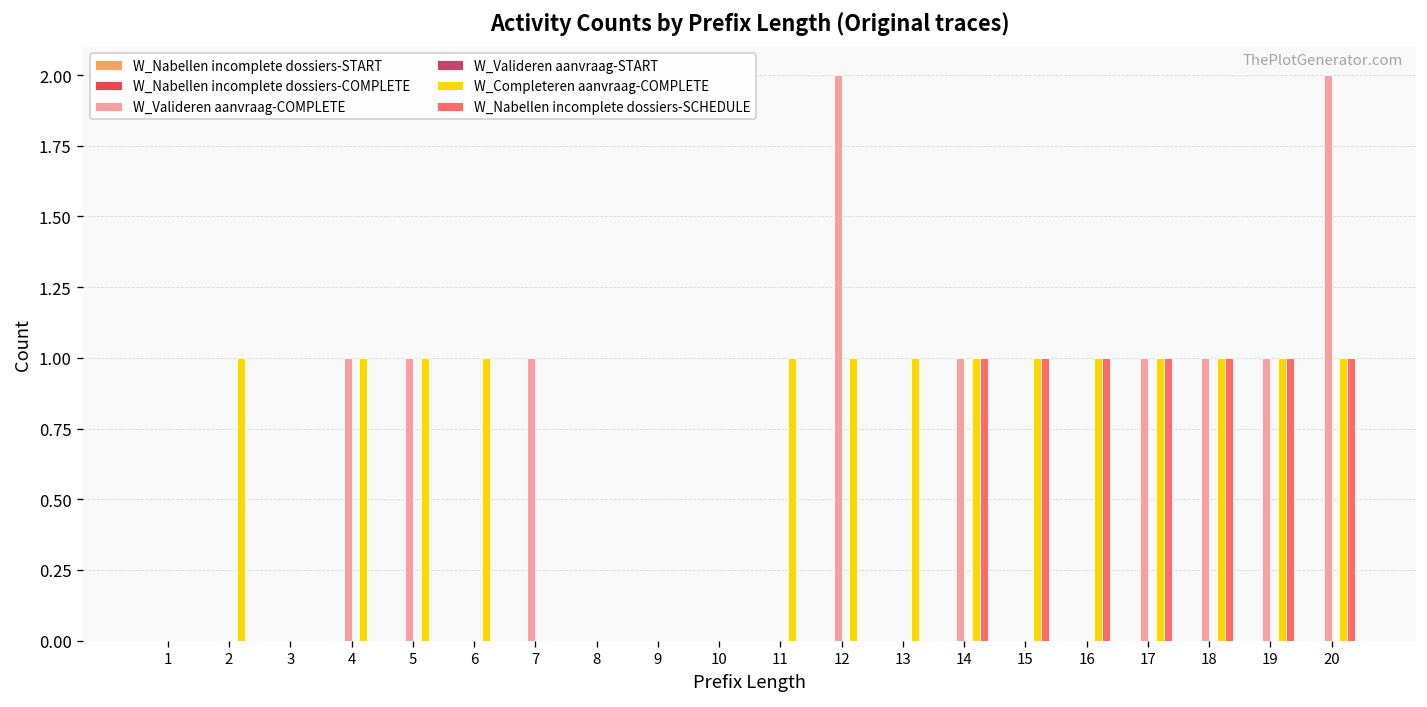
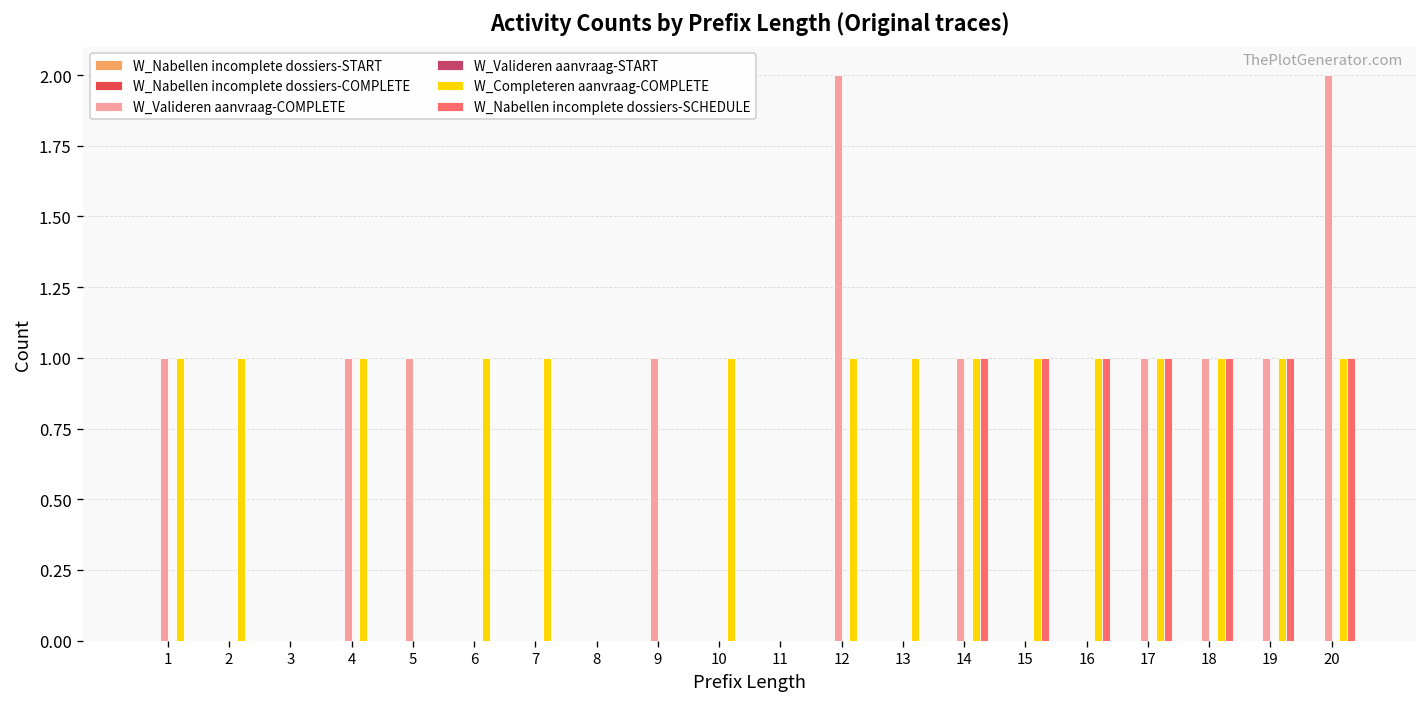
W_Valideren aanvraag-COMPLETE, 1: 0 -> 1
W_Completeren aanvraag-COMPLETE, 1: 0 -> 1
W_Completeren aanvraag-COMPLETE, 5: 1 -> 0
W_Valideren aanvraag-COMPLETE, 7: 1 -> 0
W_Completeren aanvraag-COMPLETE, 7: 0 -> 1
W_Valideren aanvraag-COMPLETE, 9: 0 -> 1
W_Completeren aanvraag-COMPLETE, 10: 0 -> 1
W_Completeren aanvraag-COMPLETE, 11: 1 -> 0
